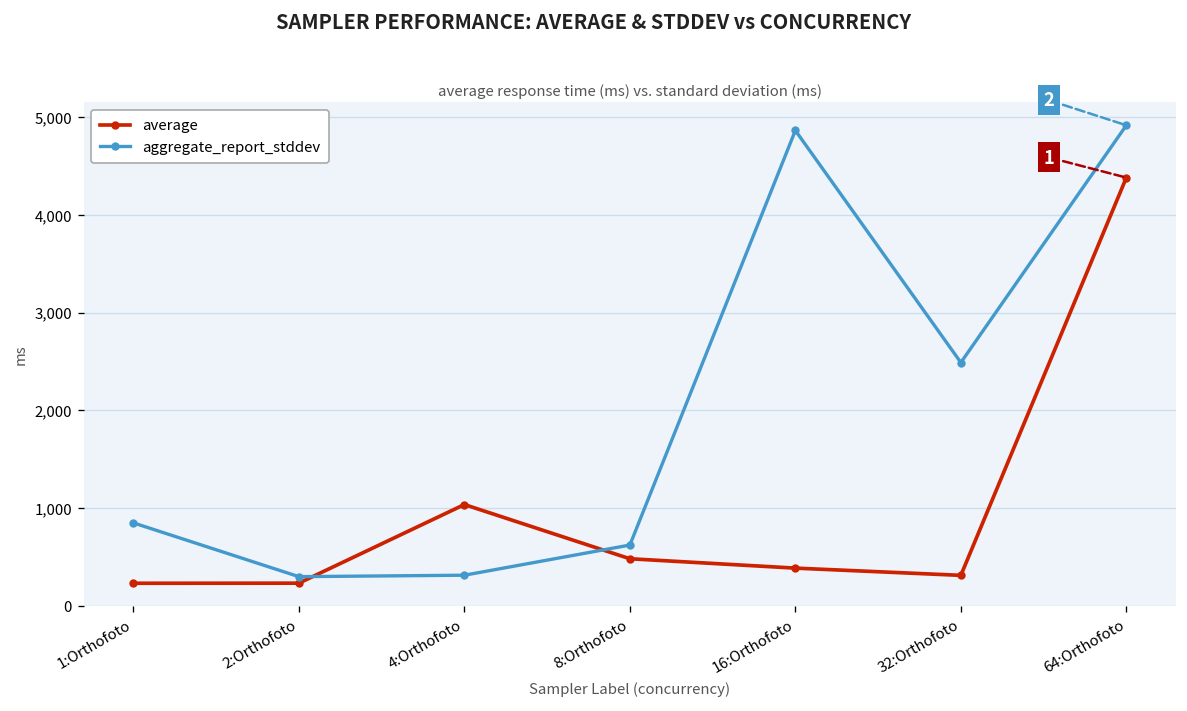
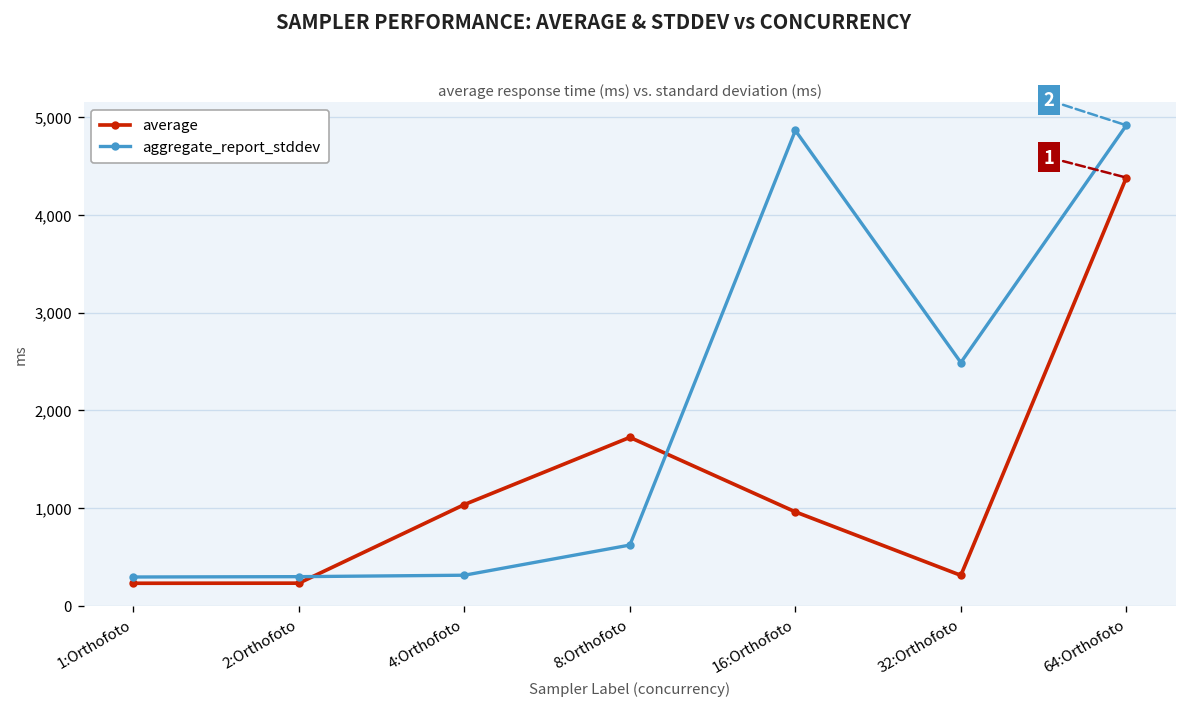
aggregate_report_stddev, 1:Orthofoto: 800 -> 300
average, 8:Orthofoto: 500 -> 1,700
average, 16:Orthofoto: 400 -> 1,000
